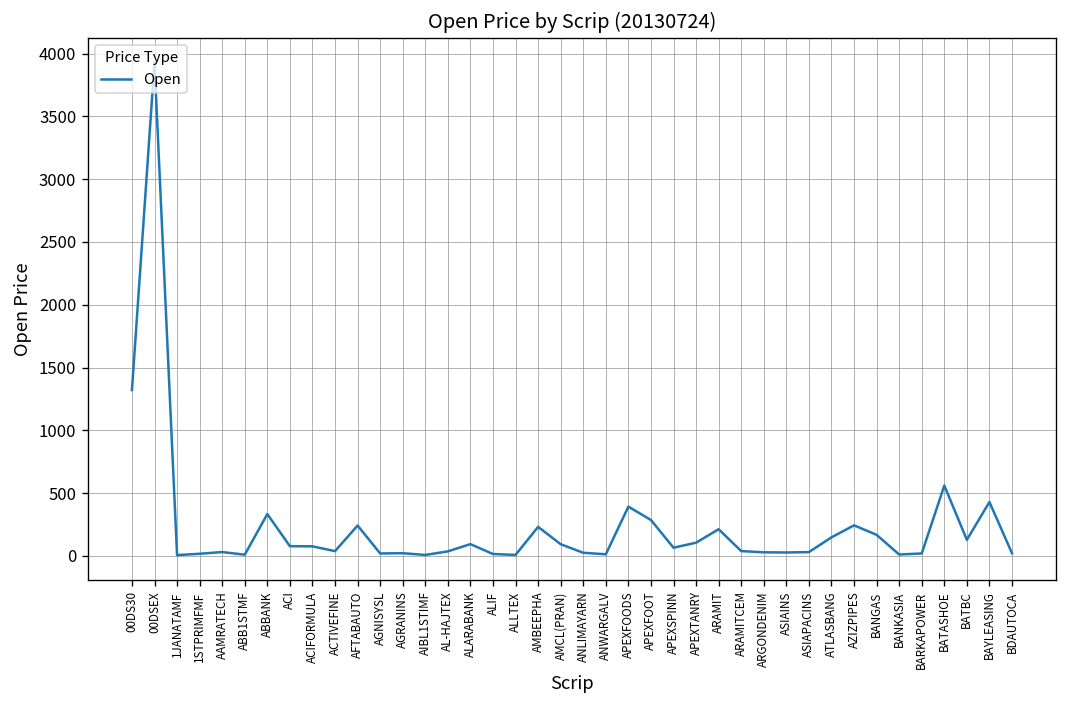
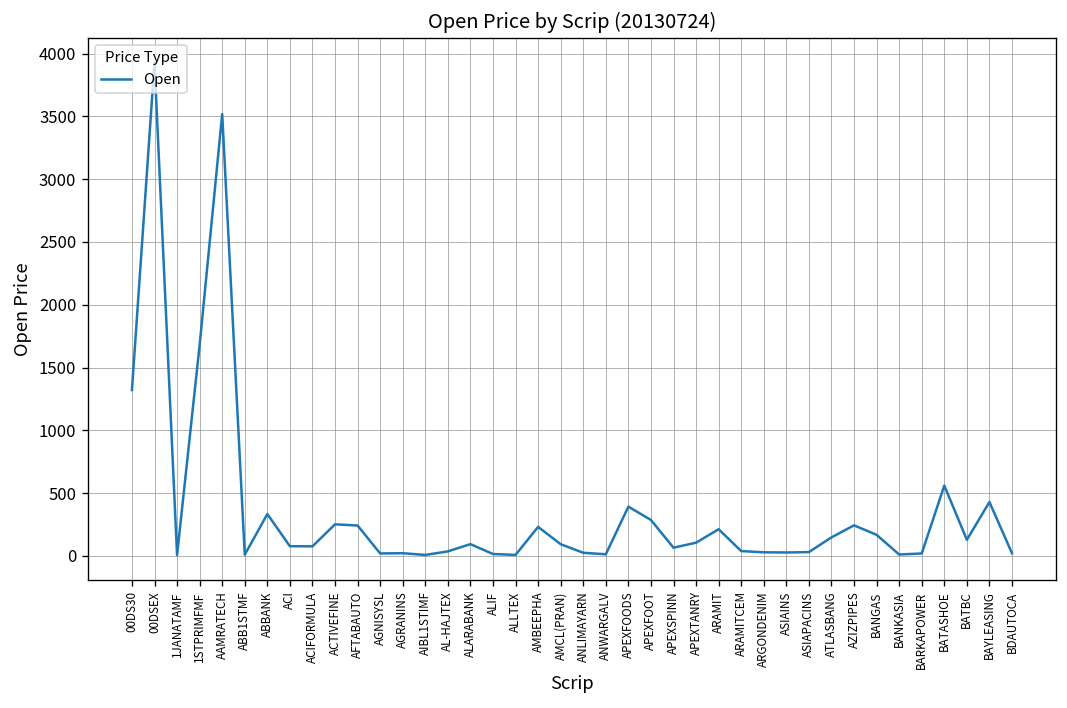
1STPRIMFMF: 20 -> 1680
AAMRATECH: 30 -> 3520
ACTIVEFINE: 40 -> 250
